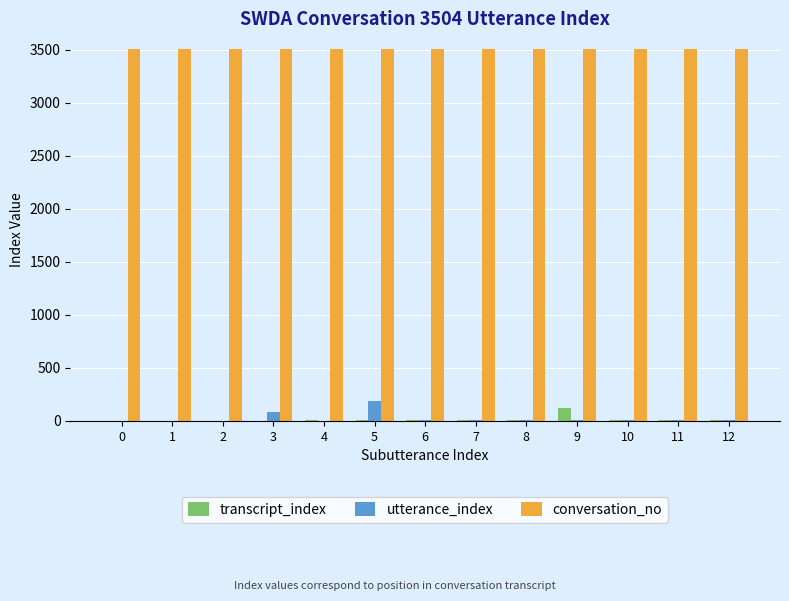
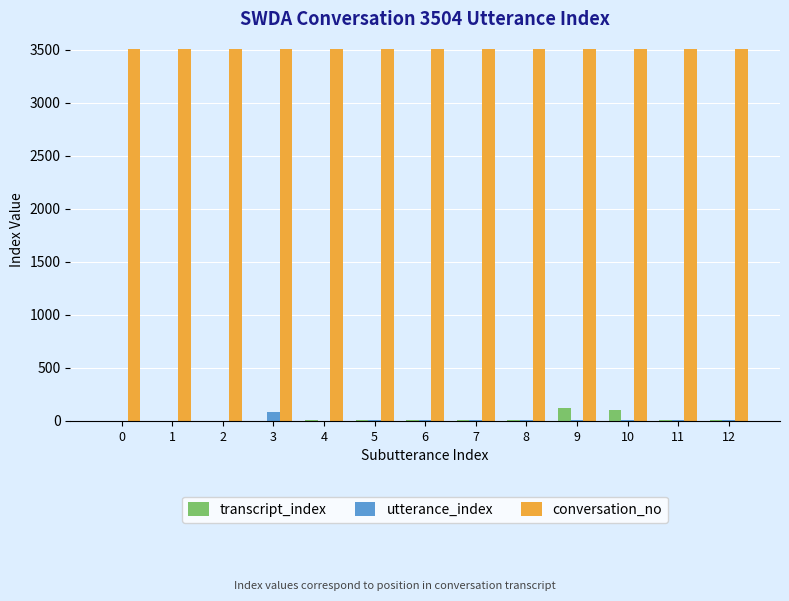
utterance_index, 5: 190 -> 0
transcript_index, 10: 10 -> 100
